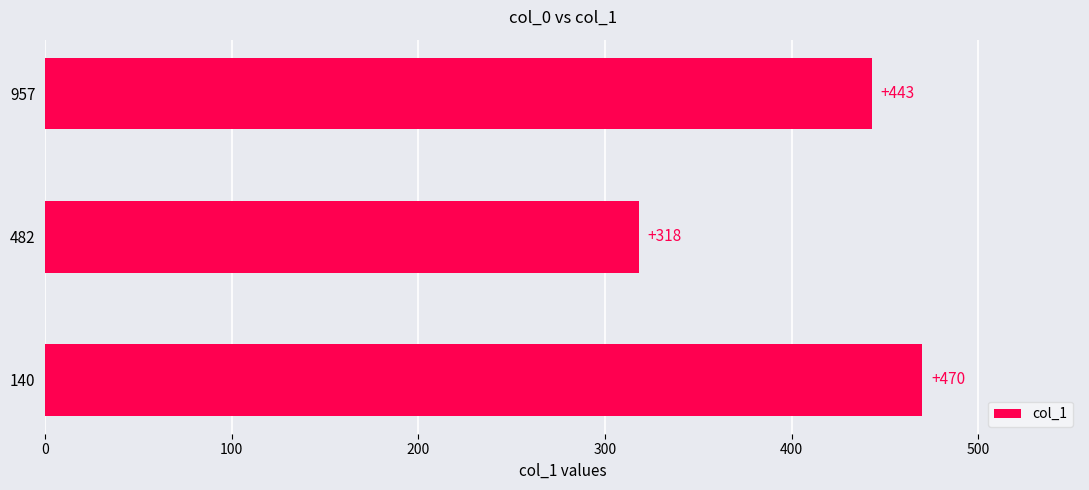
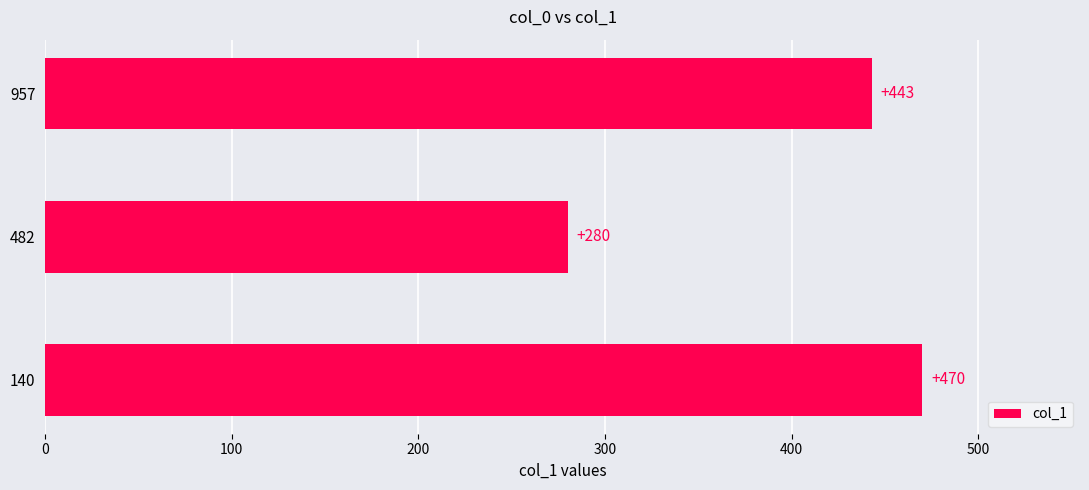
482: +318 -> +280
